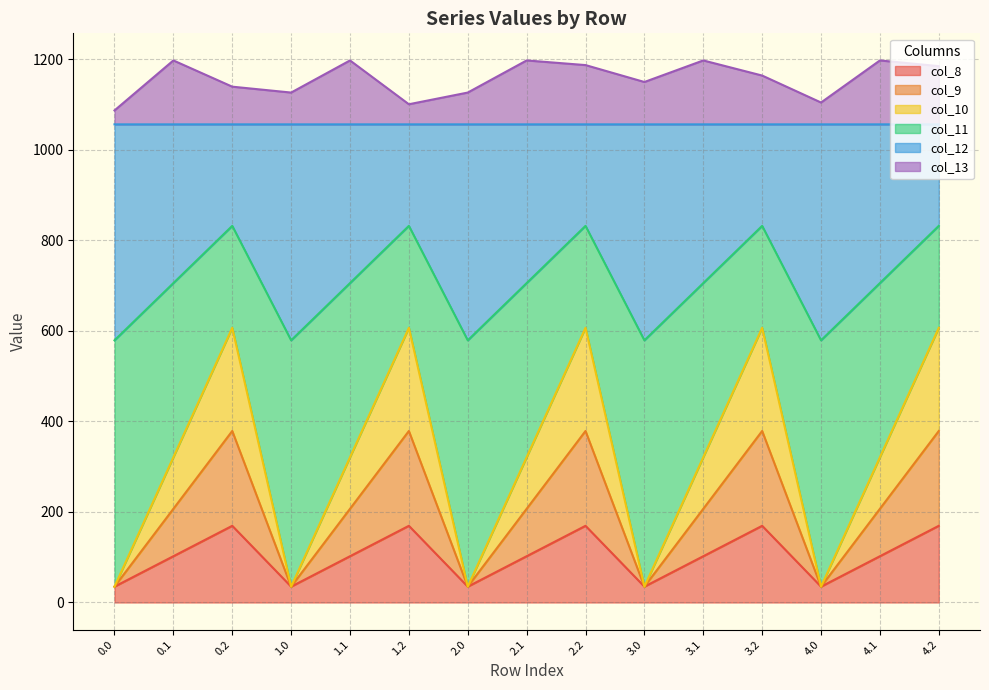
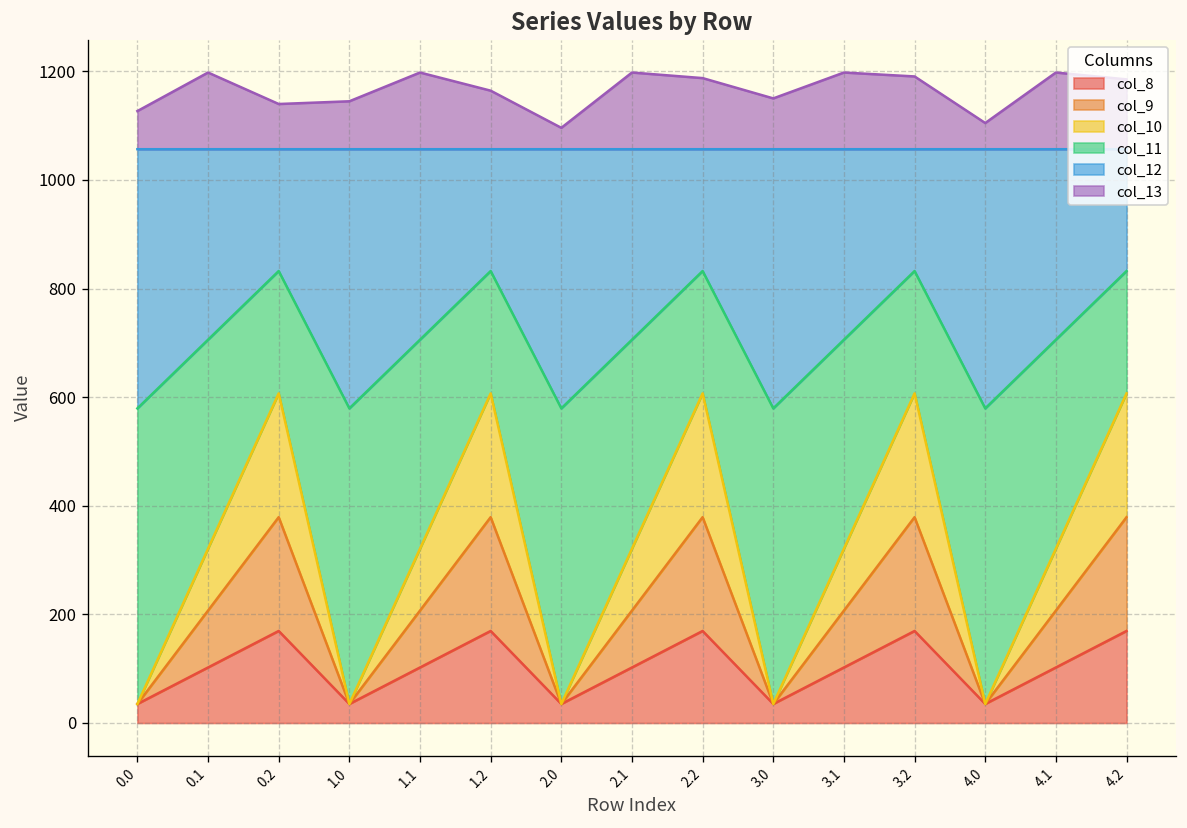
col_13, 0.0: 30 -> 70
col_13, 1.0: 70 -> 90
col_13, 1.2: 40 -> 110
col_13, 2.0: 70 -> 40
col_13, 3.2: 110 -> 130
